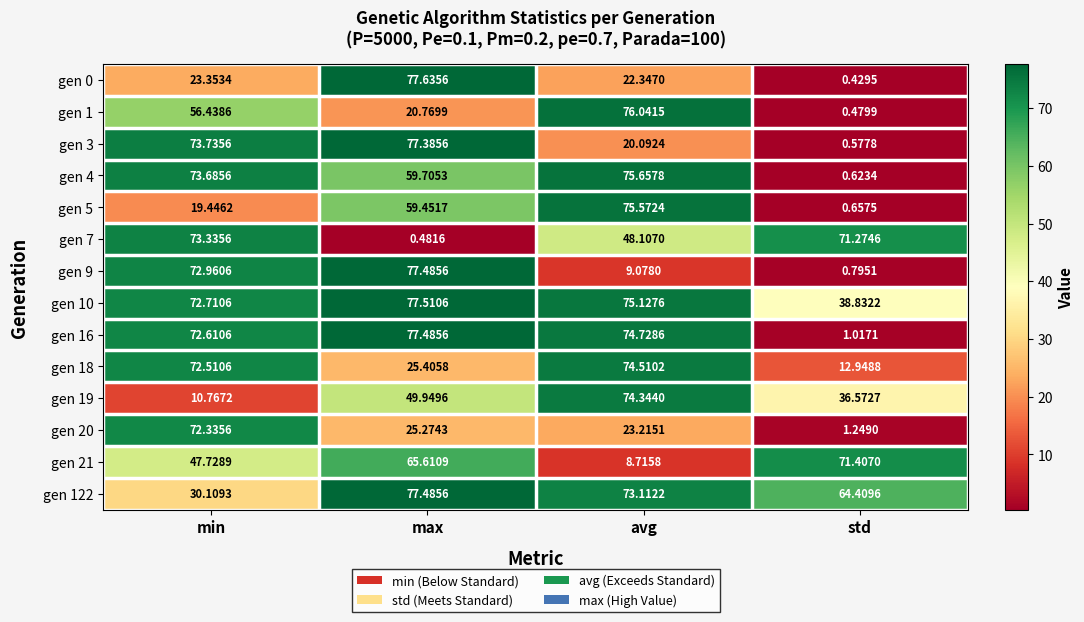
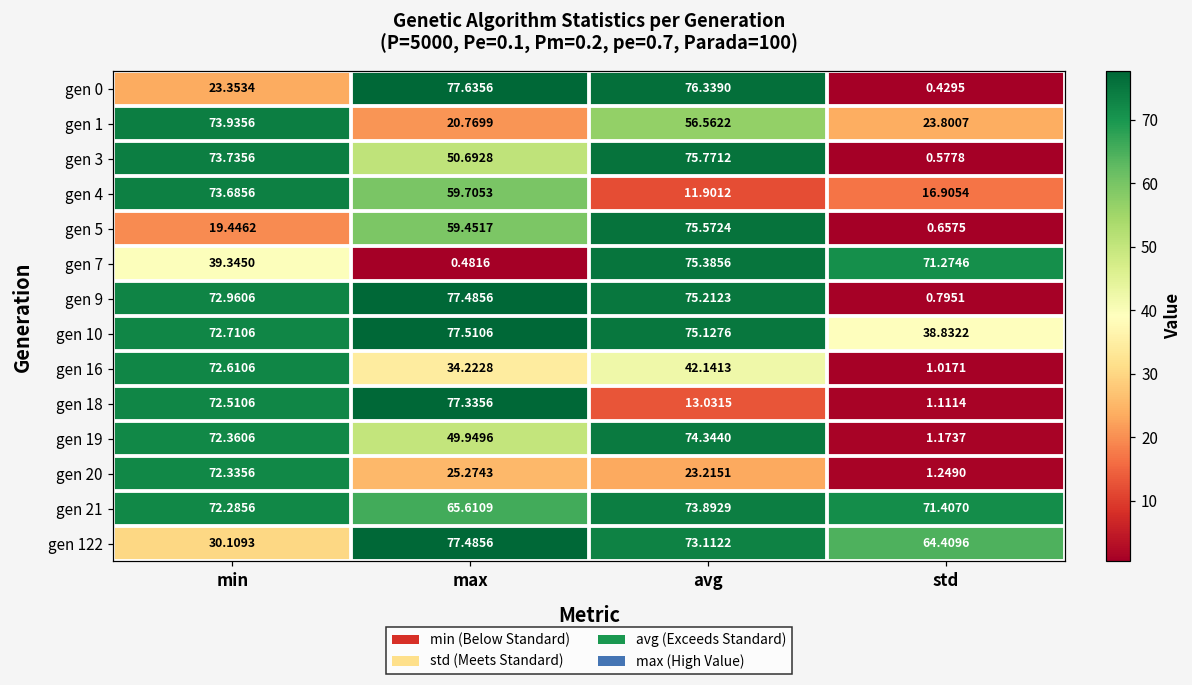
gen 0, avg: 22.3470 -> 76.3390
gen 1, min: 56.4386 -> 73.9356
gen 1, avg: 76.0415 -> 56.5622
gen 1, std: 0.4799 -> 23.8007
gen 3, max: 77.3856 -> 50.6928
gen 3, avg: 20.0924 -> 75.7712
gen 4, avg: 75.6578 -> 11.9012
gen 4, std: 0.6234 -> 16.9054
gen 7, min: 73.3356 -> 39.3450
gen 7, avg: 48.1070 -> 75.3856
gen 9, avg: 9.0780 -> 75.2123
gen 16, max: 77.4856 -> 34.2228
gen 16, avg: 74.7286 -> 42.1413
gen 18, max: 25.4058 -> 77.3356
gen 18, avg: 74.5102 -> 13.0315
gen 18, std: 12.9488 -> 1.1114
gen 19, min: 10.7672 -> 72.3606
gen 19, std: 36.5727 -> 1.1737
gen 21, min: 47.7289 -> 72.2856
gen 21, avg: 8.7158 -> 73.8929
